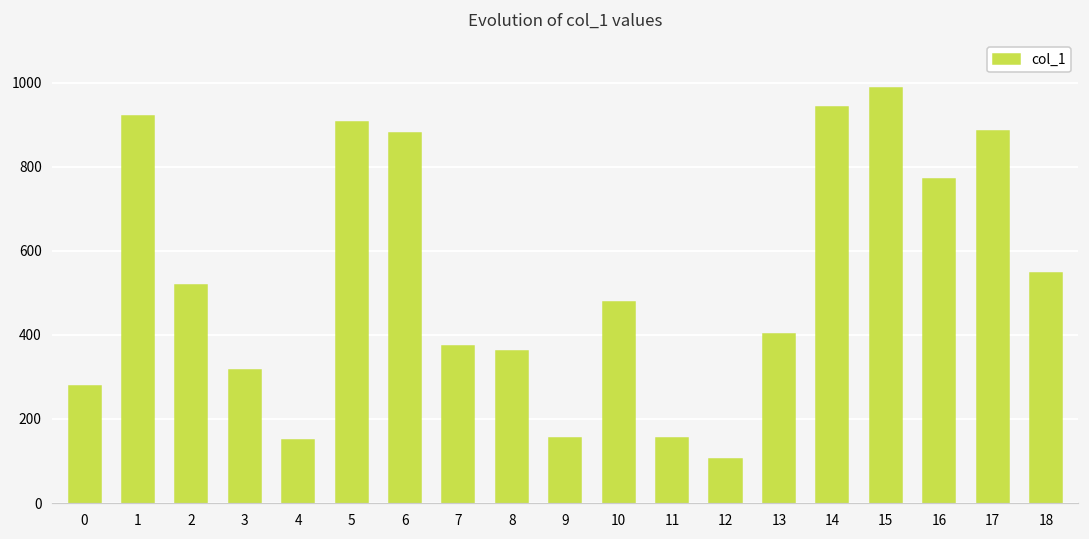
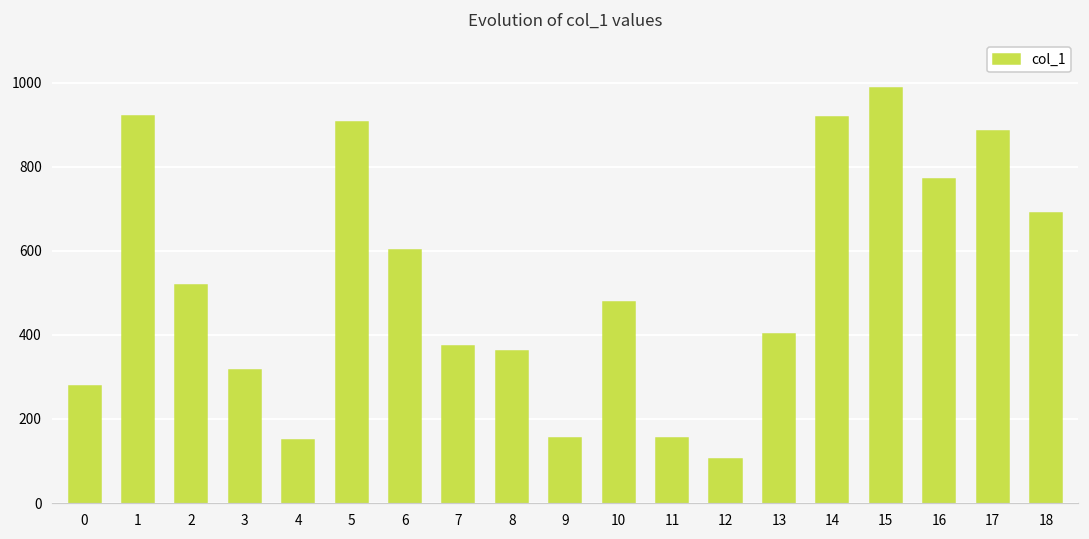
6: 880 -> 600
14: 940 -> 920
18: 550 -> 690
